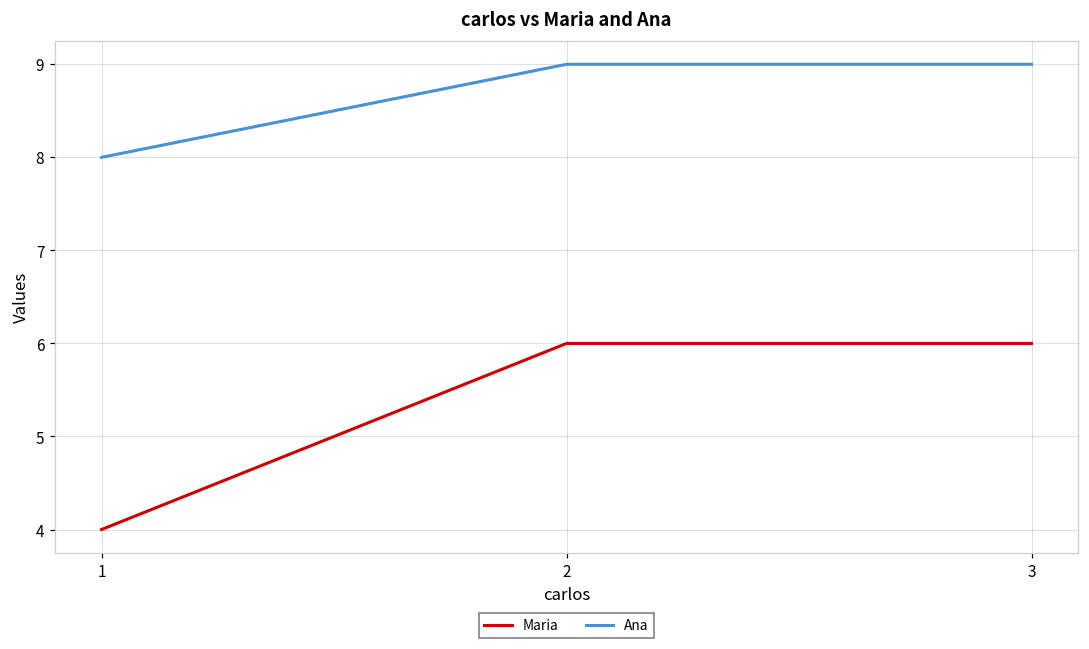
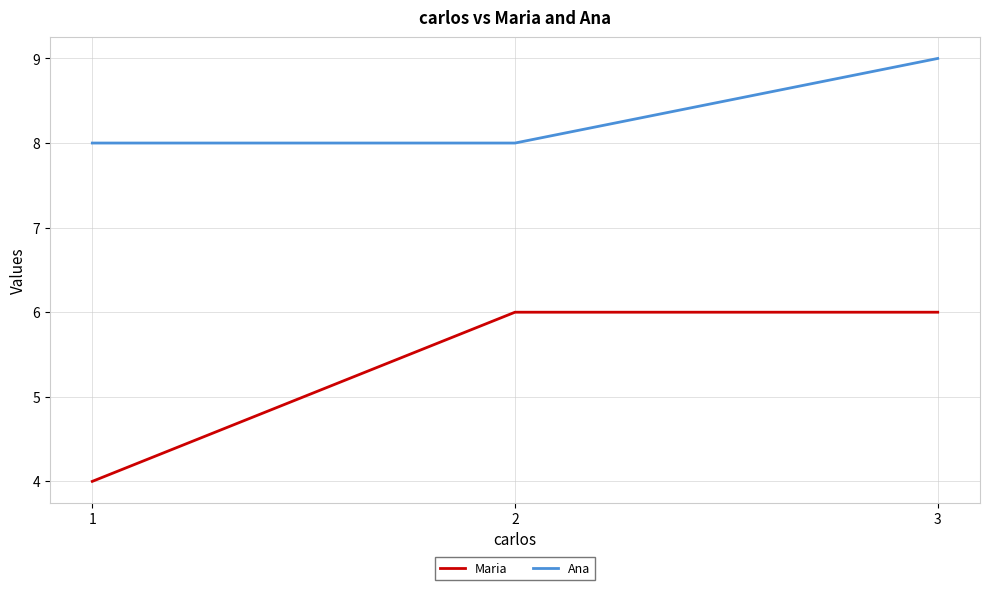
Ana, 2: 9 -> 8
